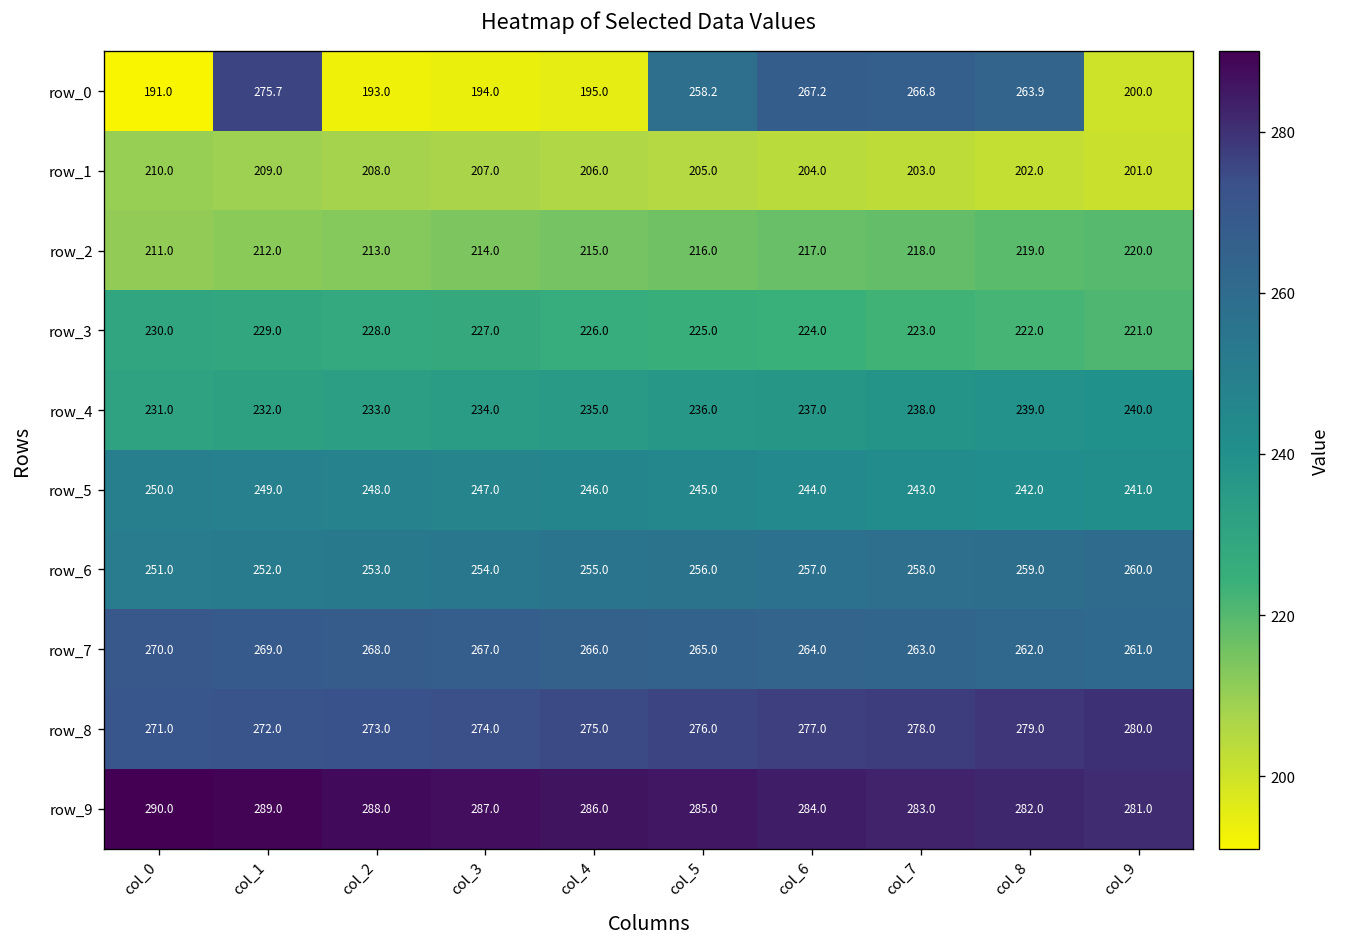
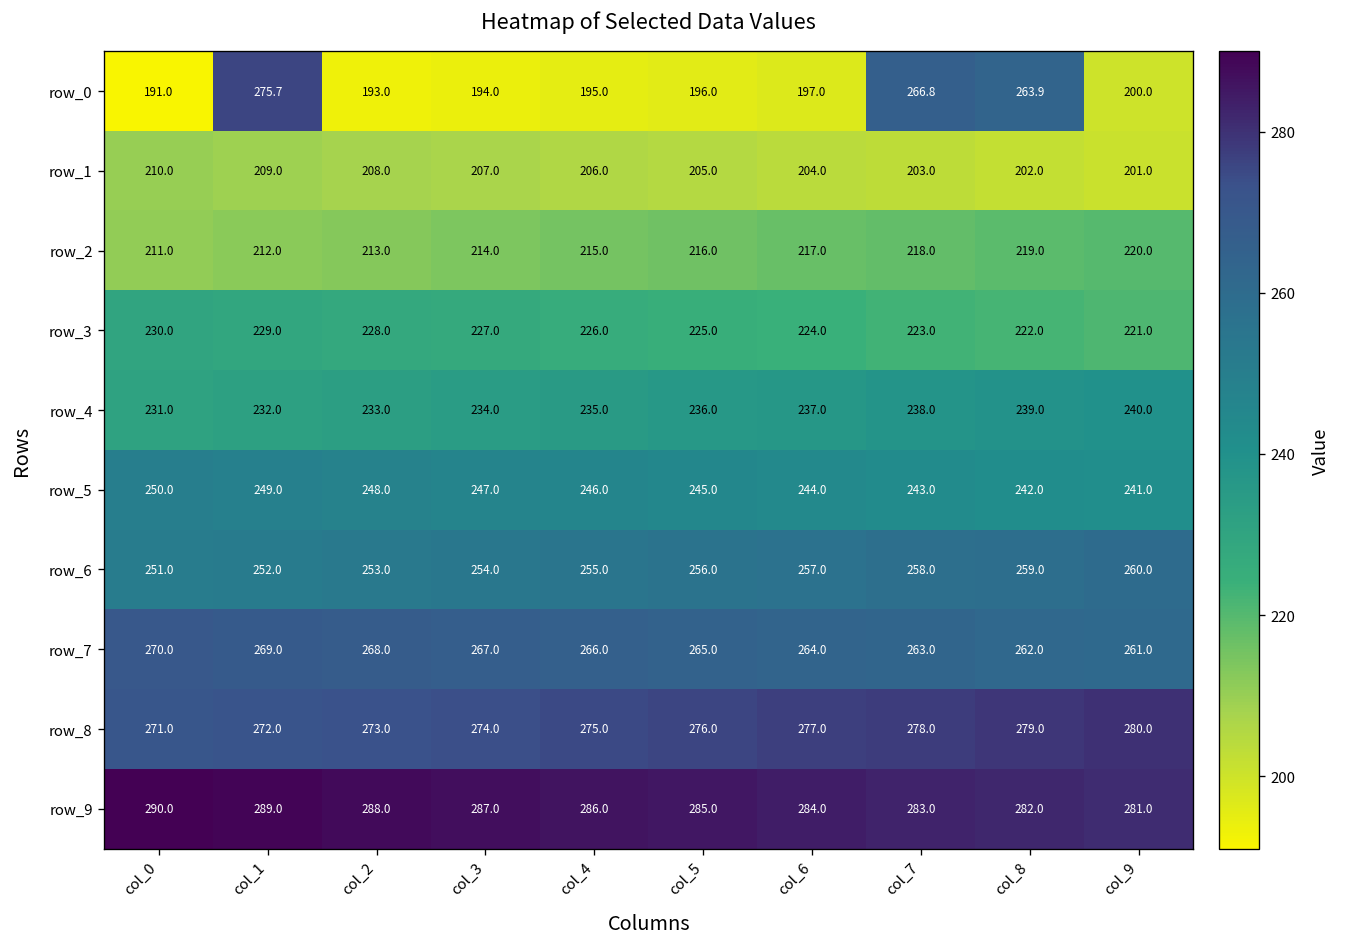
row_0, col_5: 258.2 -> 196.0
row_0, col_6: 267.2 -> 197.0
